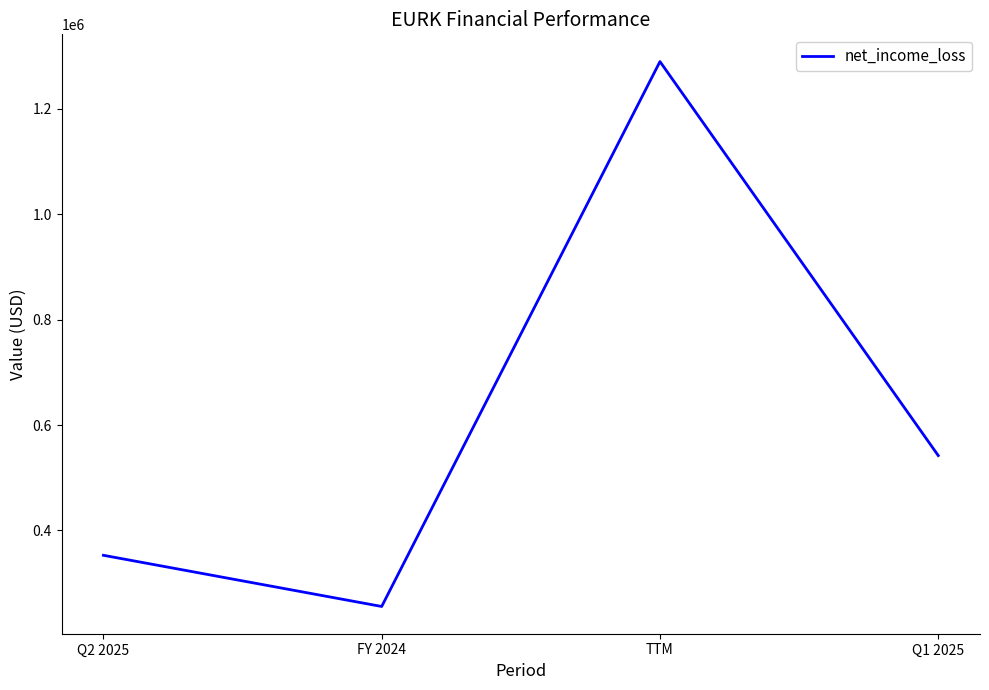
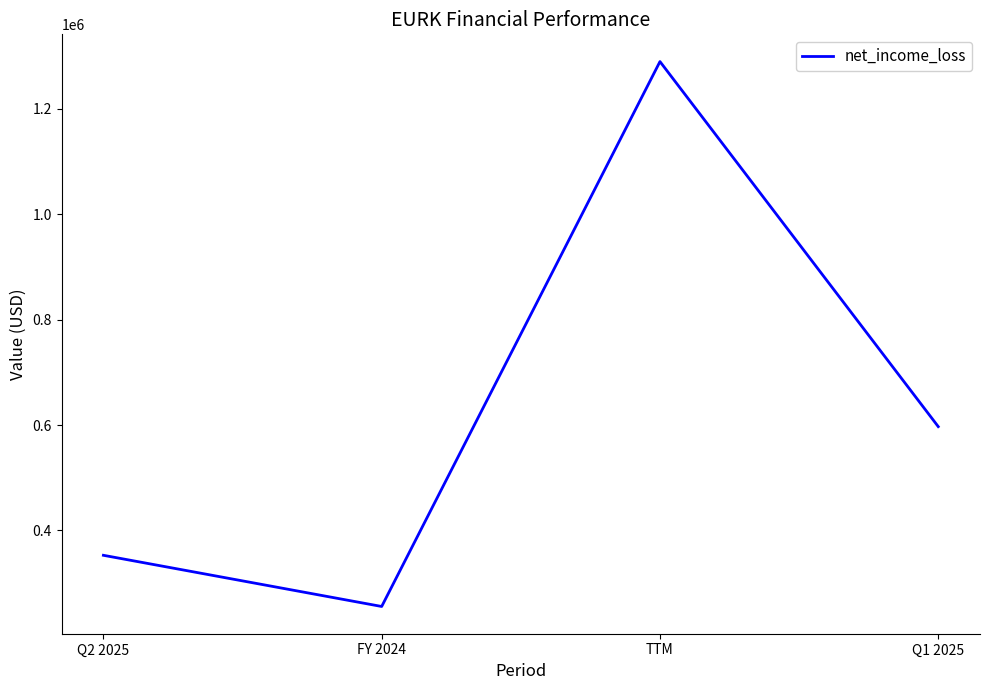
Q1 2025: 540000 -> 600000
